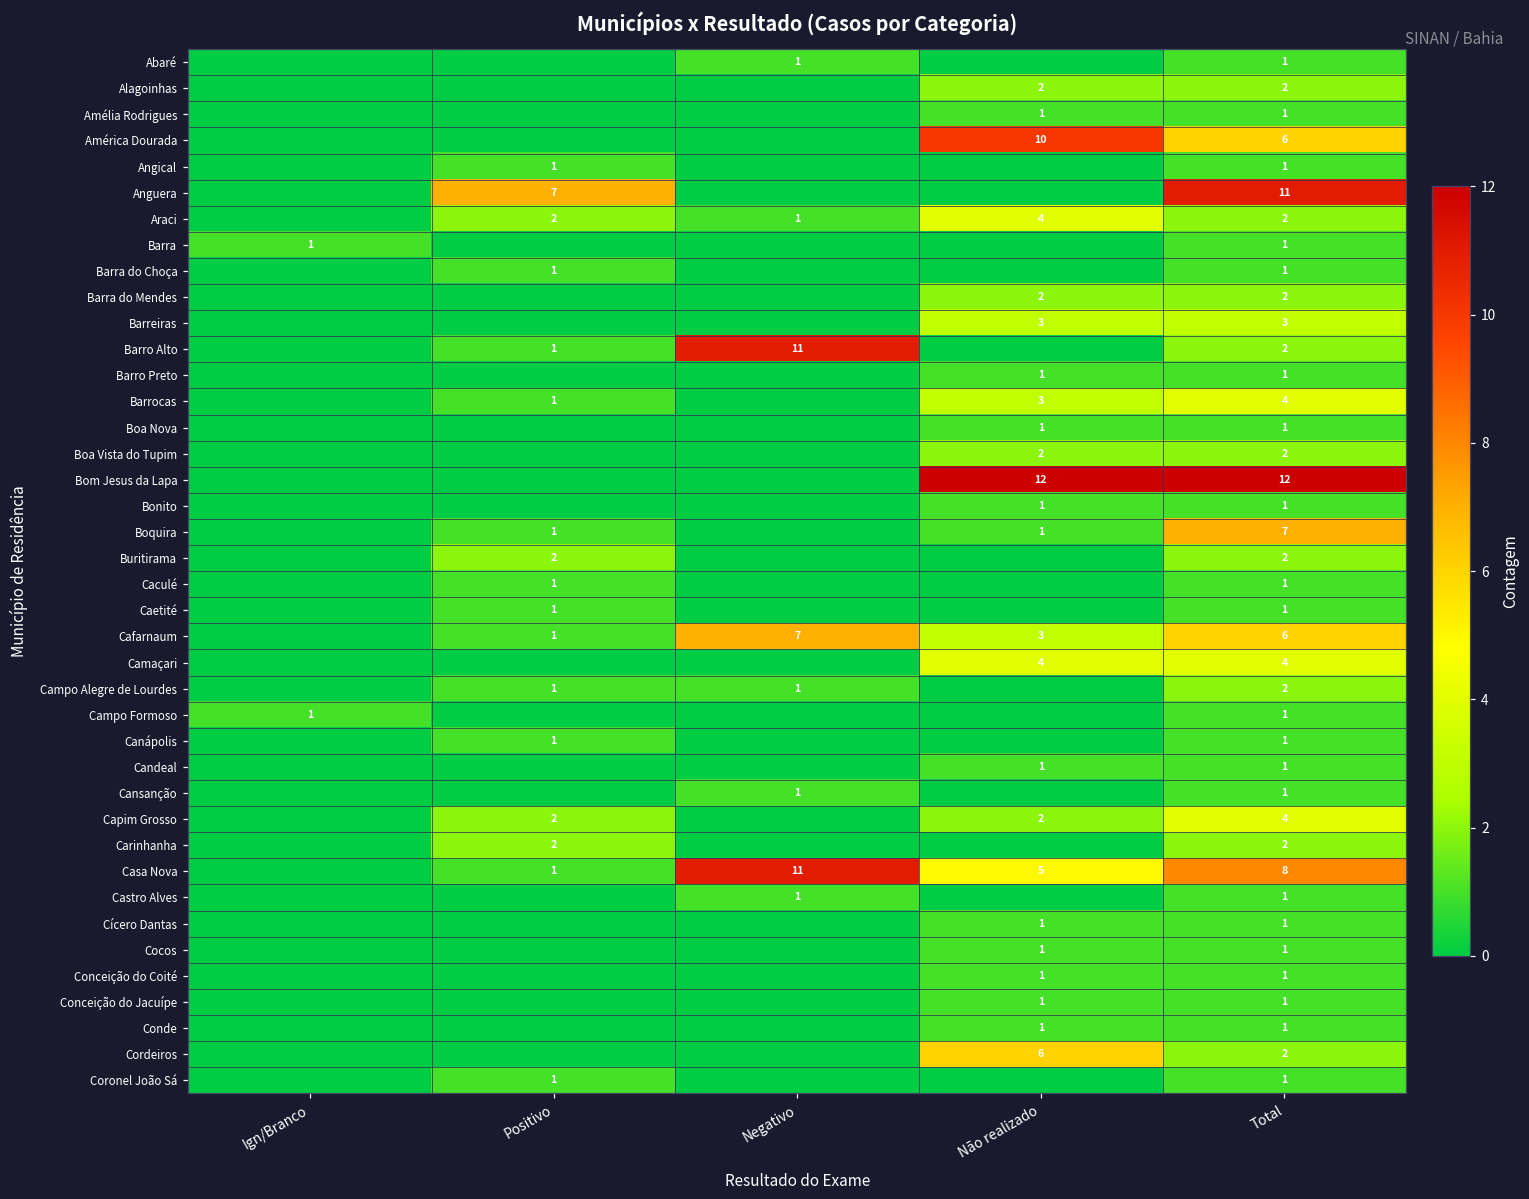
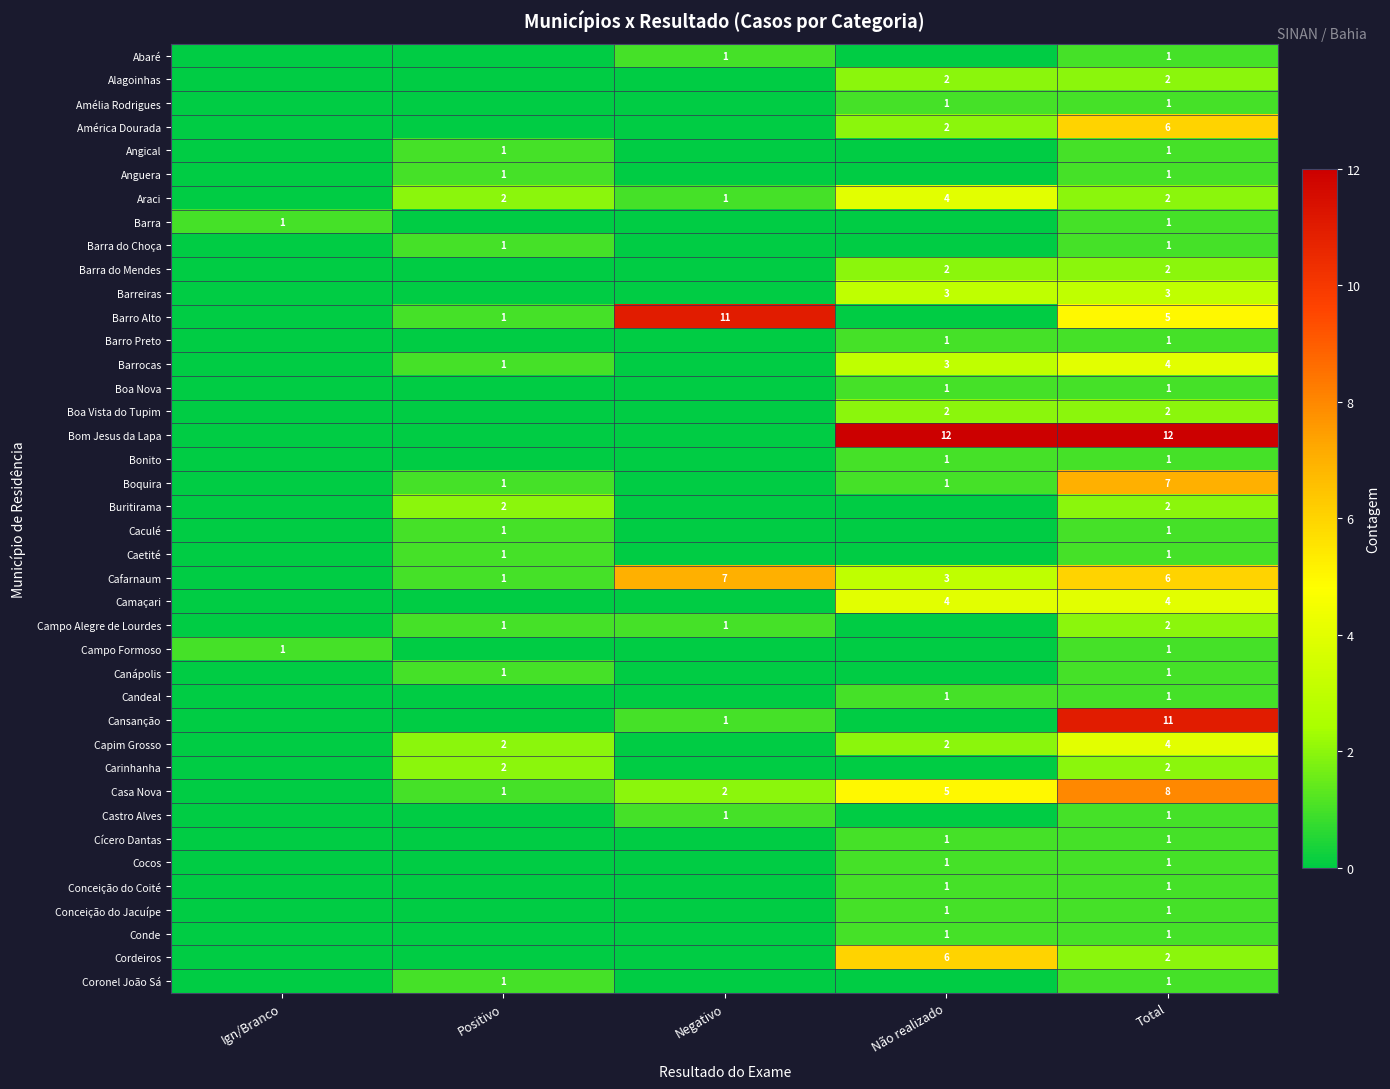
América Dourada, Não realizado: 10 -> 2
Anguera, Positivo: 7 -> 1
Anguera, Total: 11 -> 1
Barro Alto, Total: 2 -> 5
Cansanção, Total: 1 -> 11
Casa Nova, Negativo: 11 -> 2
